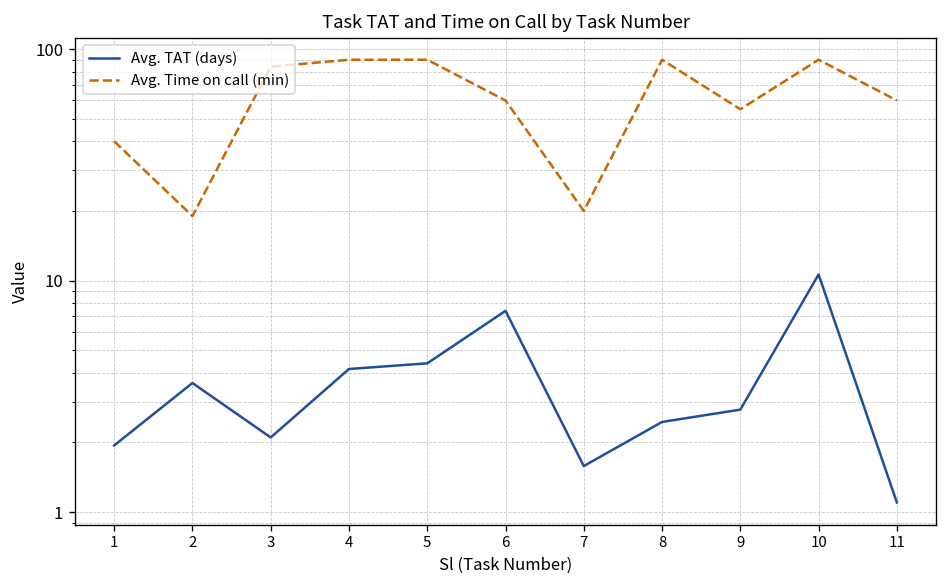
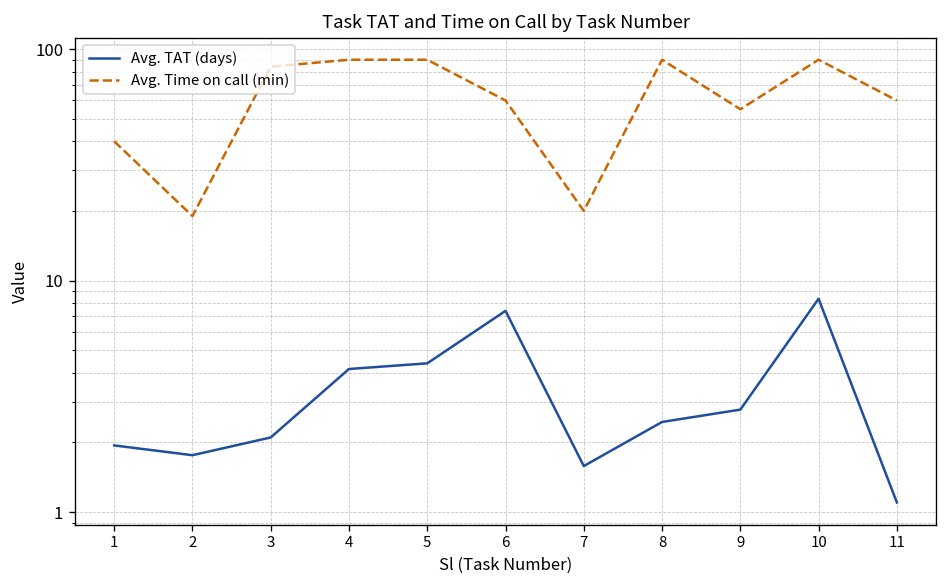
Avg. TAT (days), 2: 3.6 -> 1.8
Avg. TAT (days), 10: 11 -> 8.4
